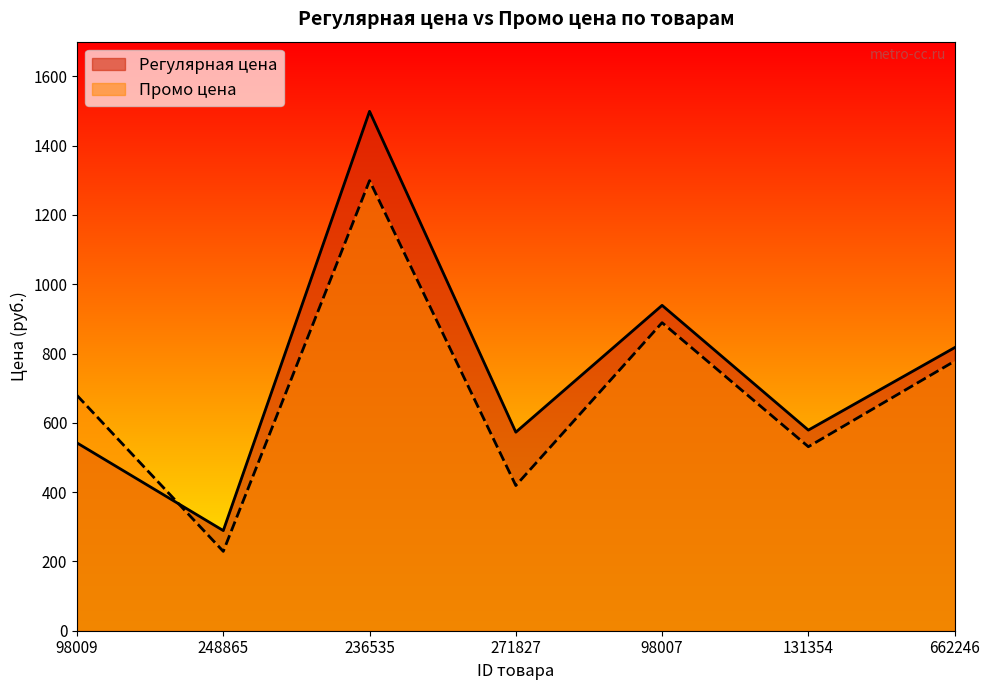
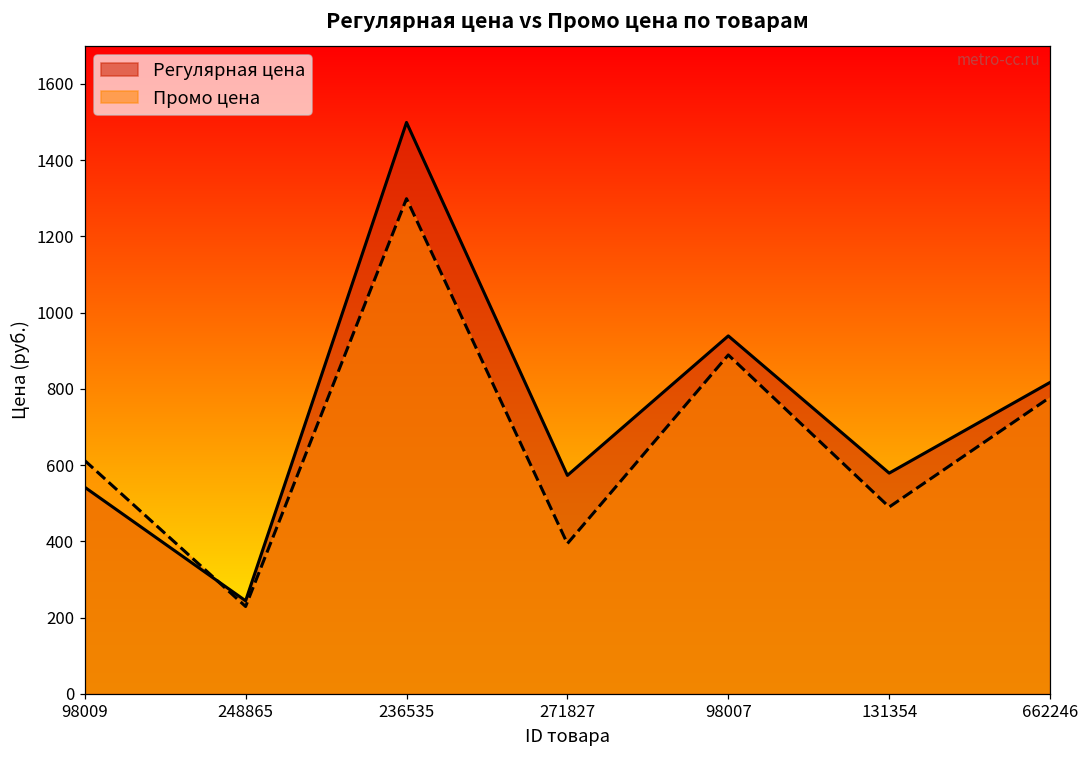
Промо цена, 98009: 680 -> 610
Регулярная цена, 248865: 290 -> 240
Промо цена, 271827: 420 -> 390
Промо цена, 131354: 530 -> 490
